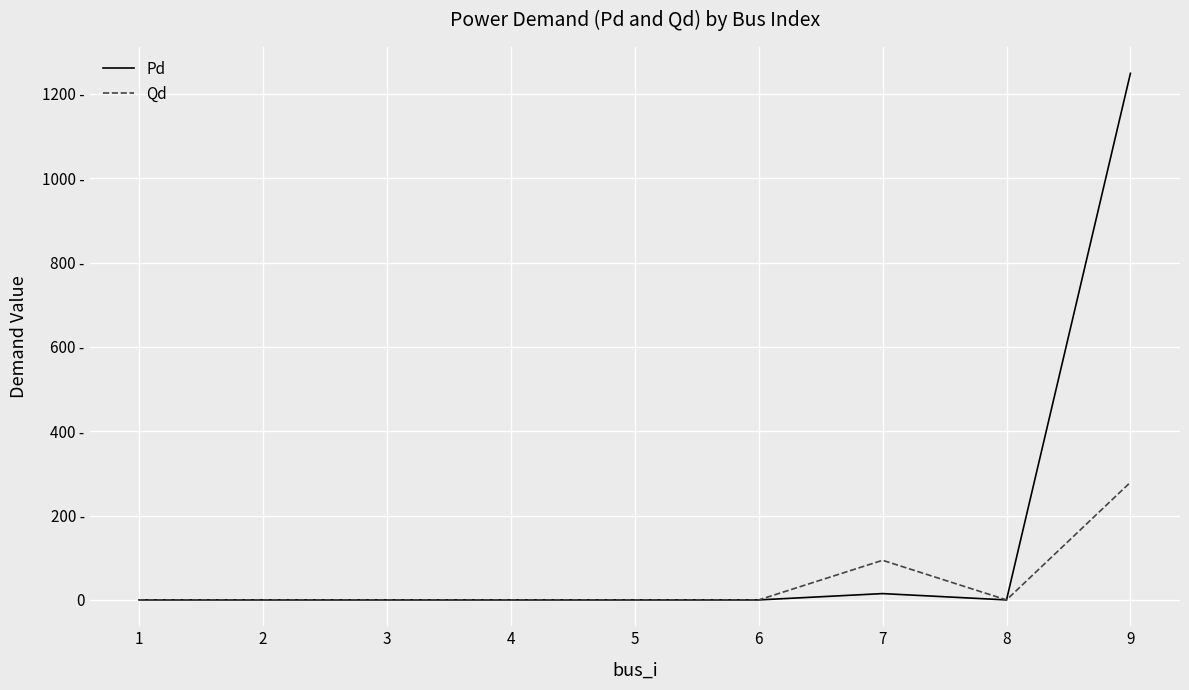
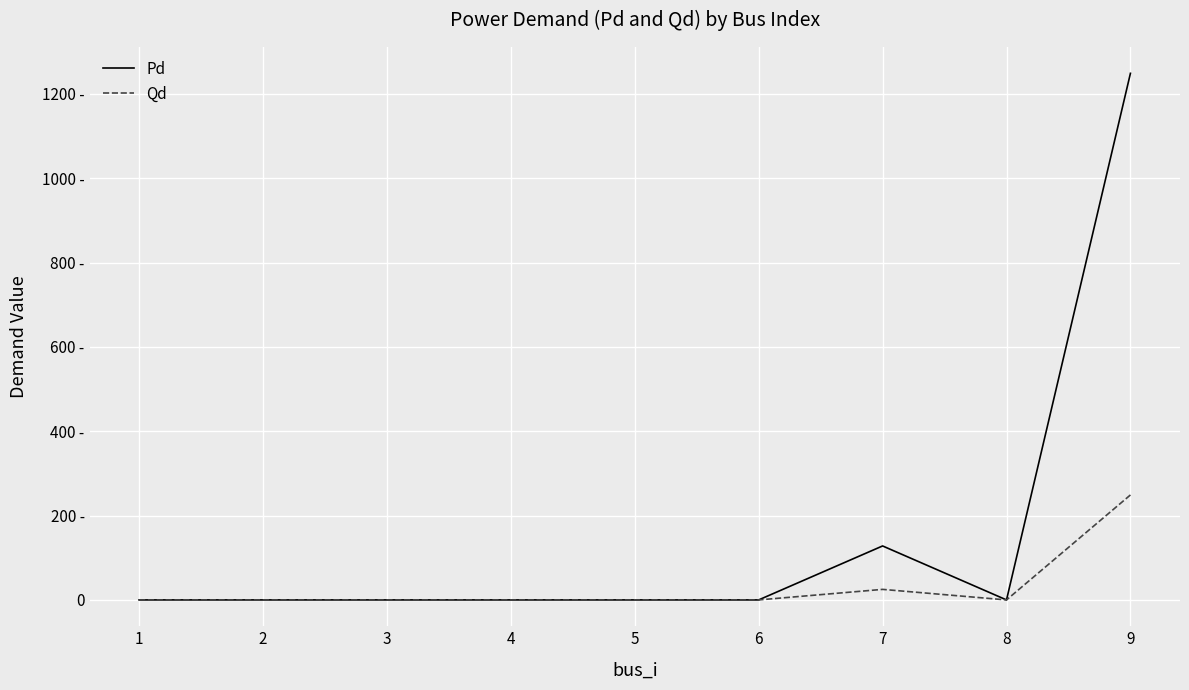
Pd, 7: 20 - -> 130 -
Qd, 7: 90 - -> 30 -
Qd, 9: 280 - -> 250 -
